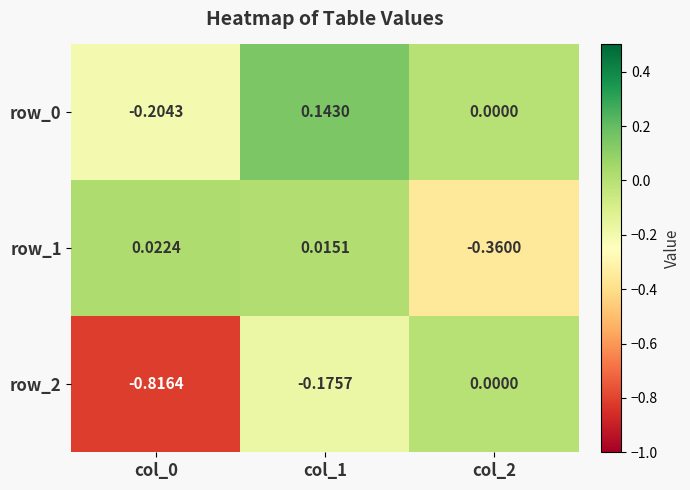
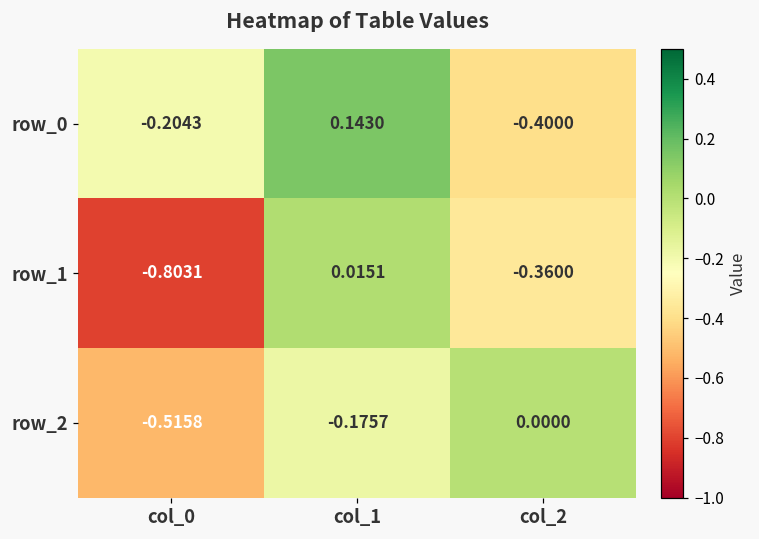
row_0, col_2: 0.0000 -> -0.4000
row_1, col_0: 0.0224 -> -0.8031
row_2, col_0: -0.8164 -> -0.5158
